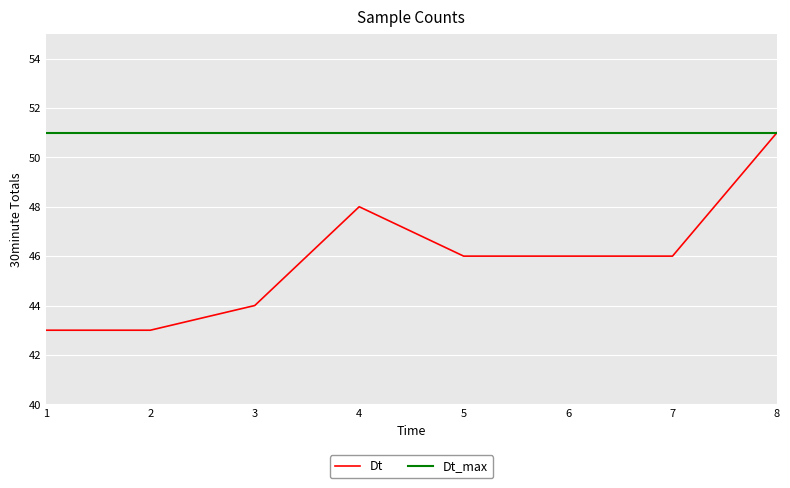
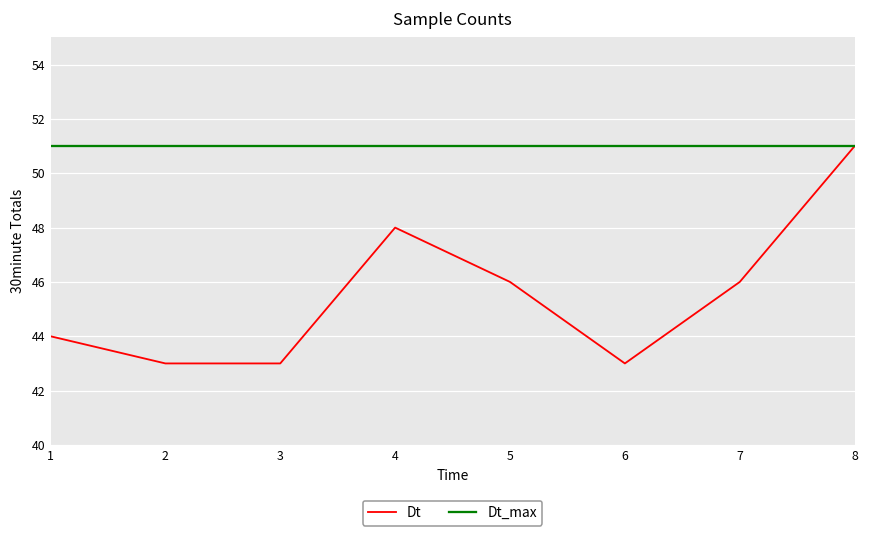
1: 43 -> 44
3: 44 -> 43
6: 46 -> 43
